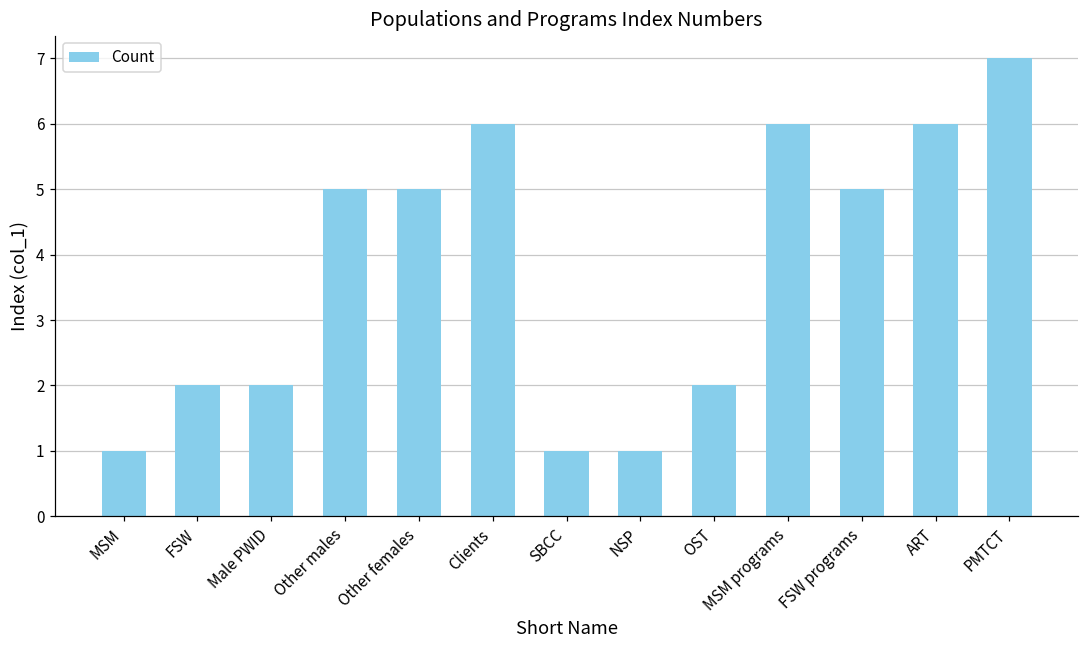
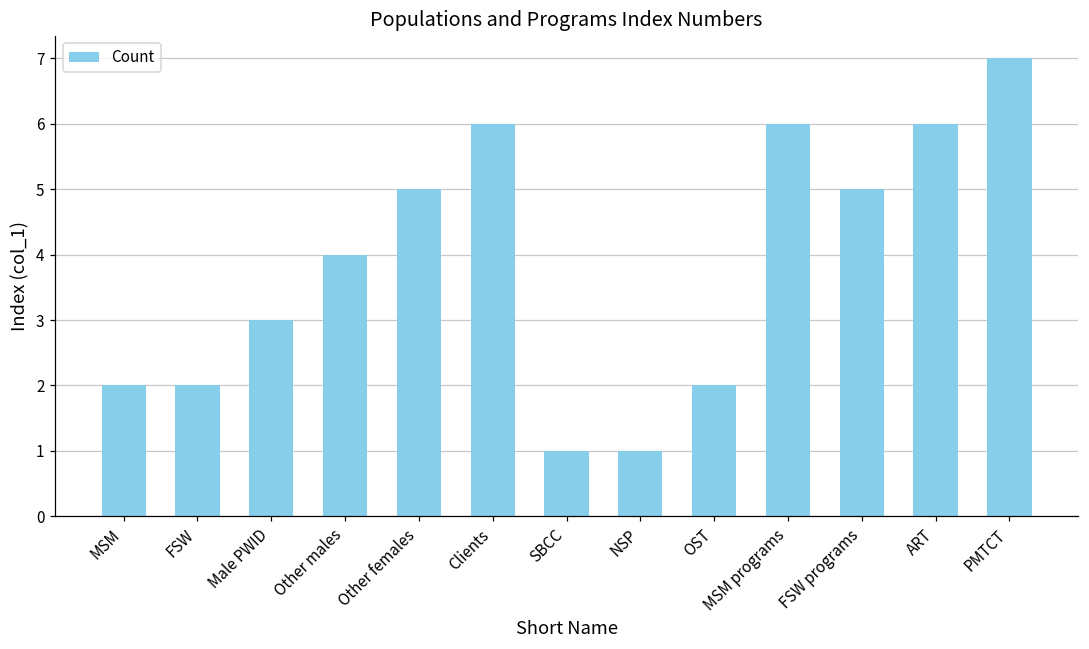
MSM: 1 -> 2
Male PWID: 2 -> 3
Other males: 5 -> 4
